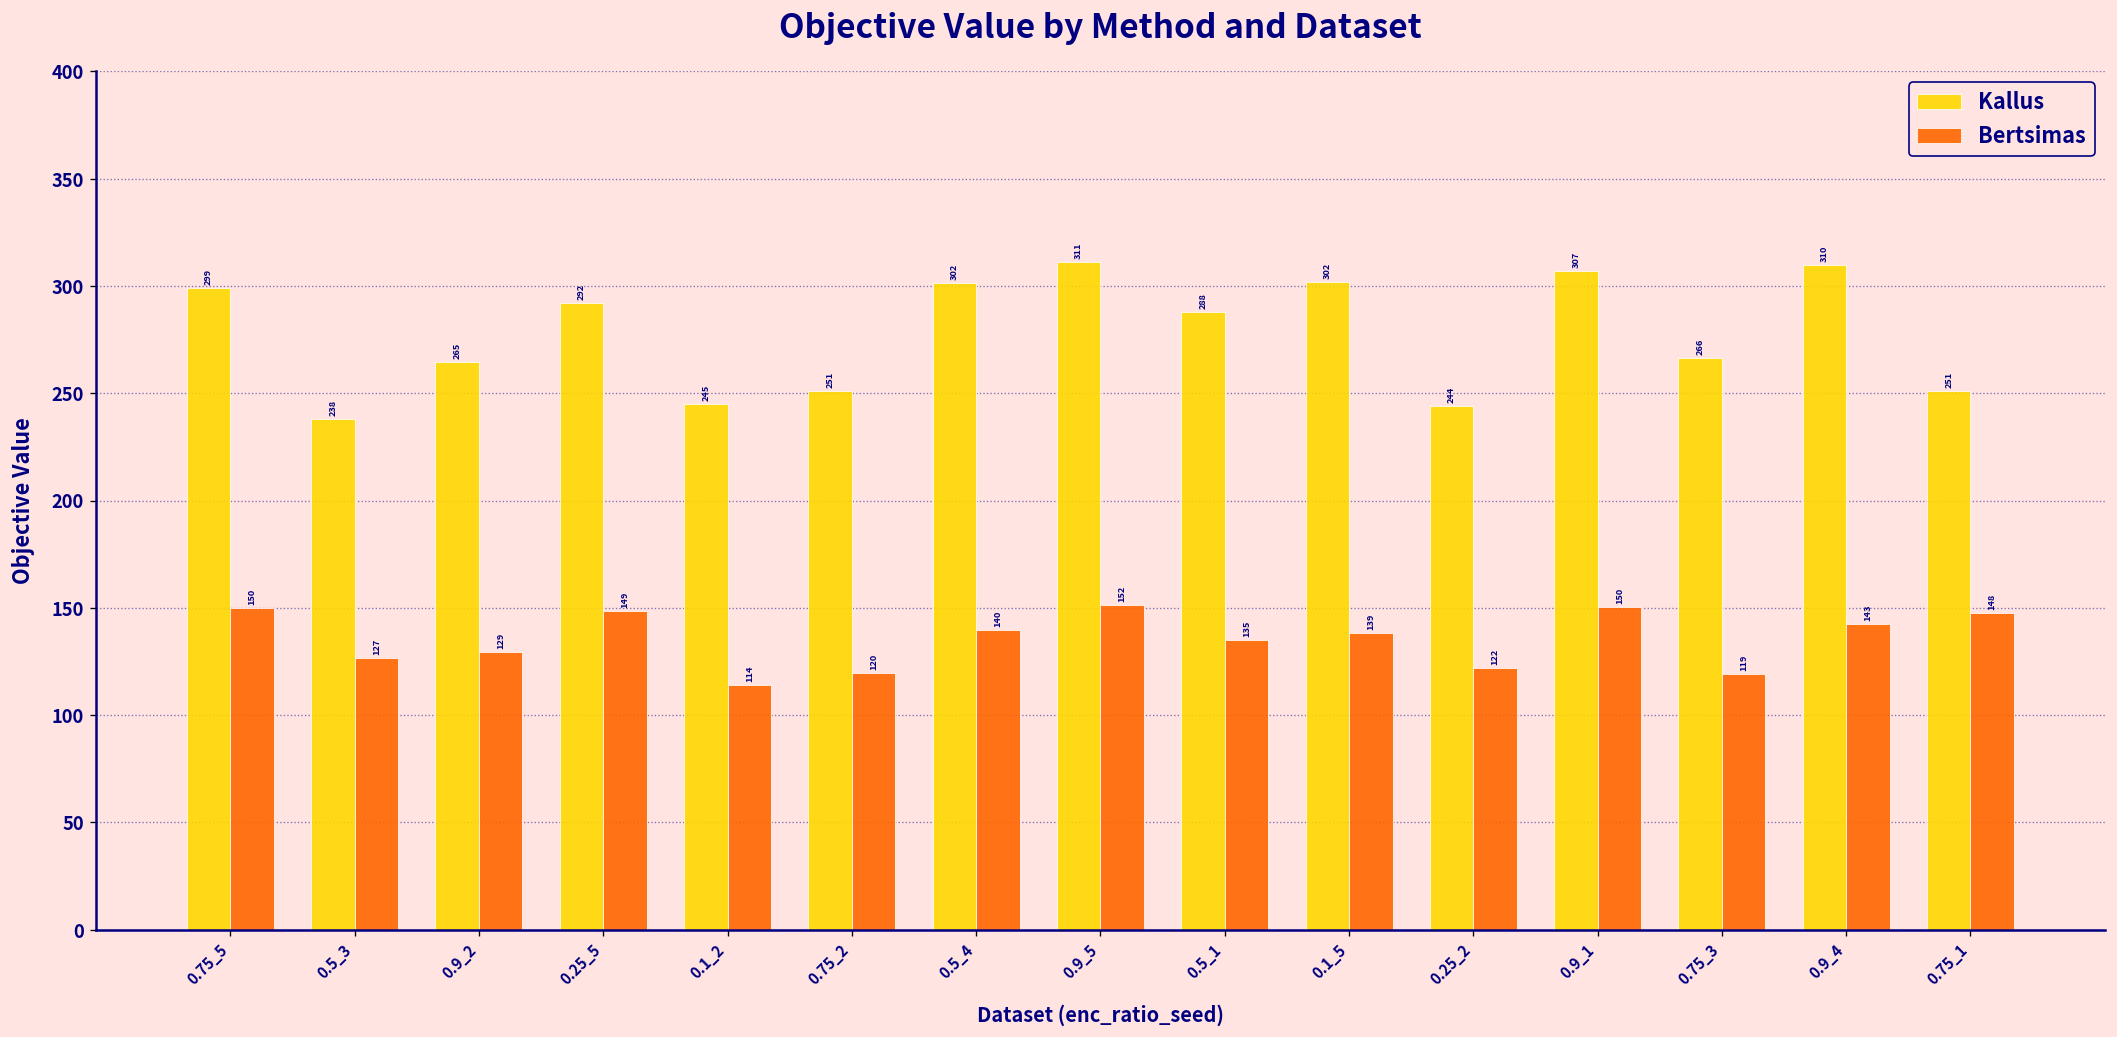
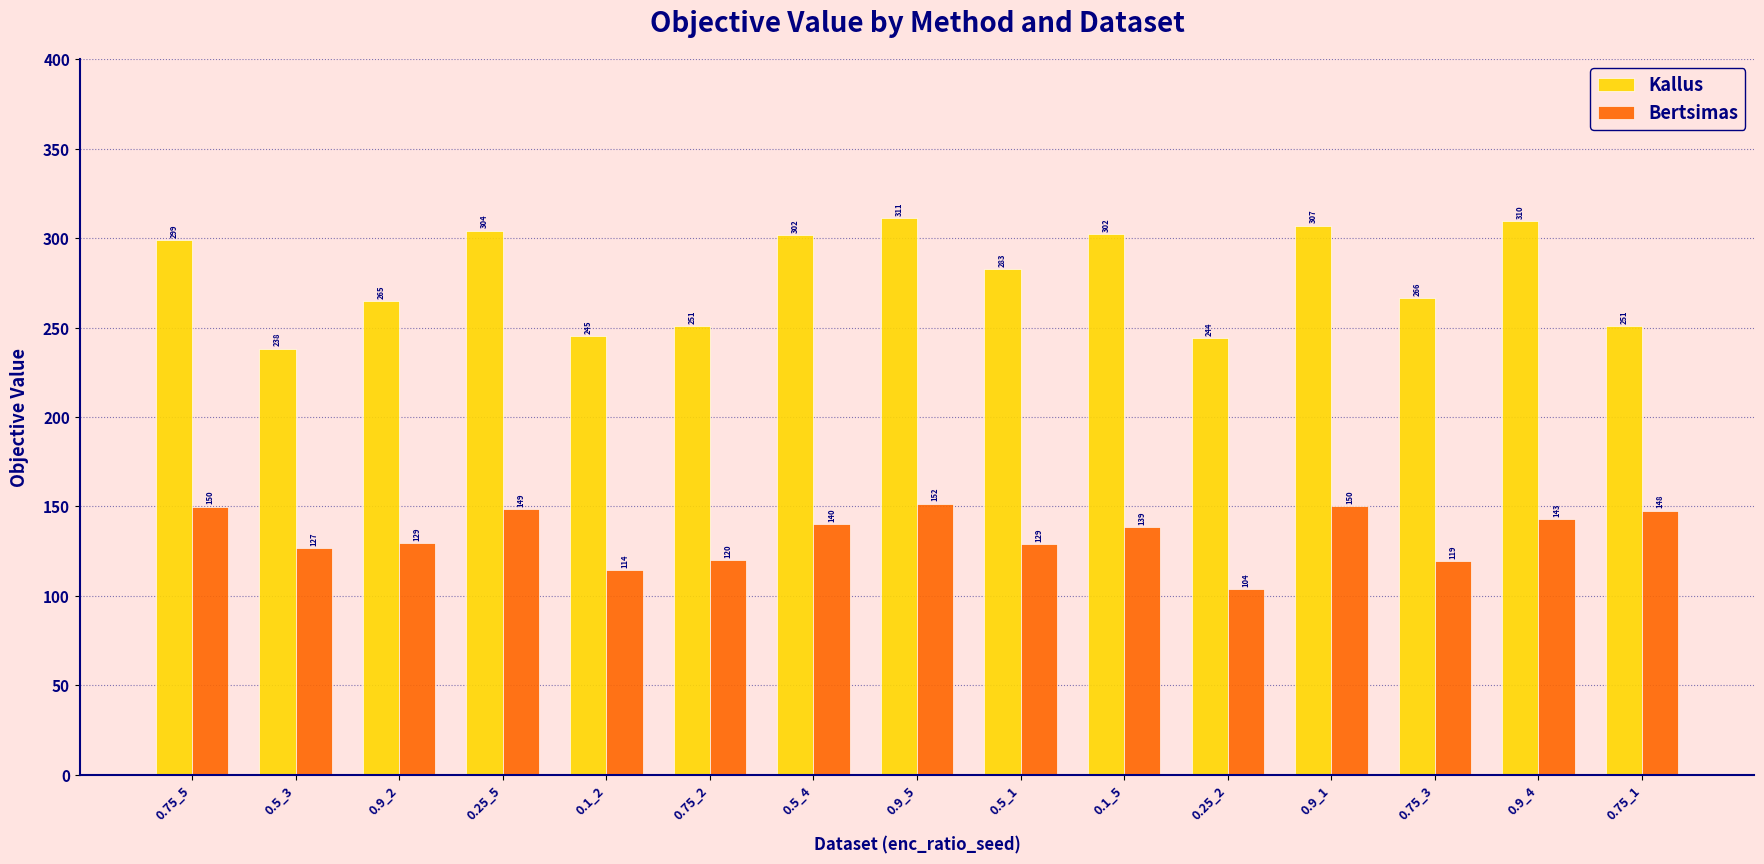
Kallus, 0.25_5: 292 -> 304
Kallus, 0.5_1: 288 -> 283
Bertsimas, 0.5_1: 135 -> 129
Bertsimas, 0.25_2: 122 -> 104
